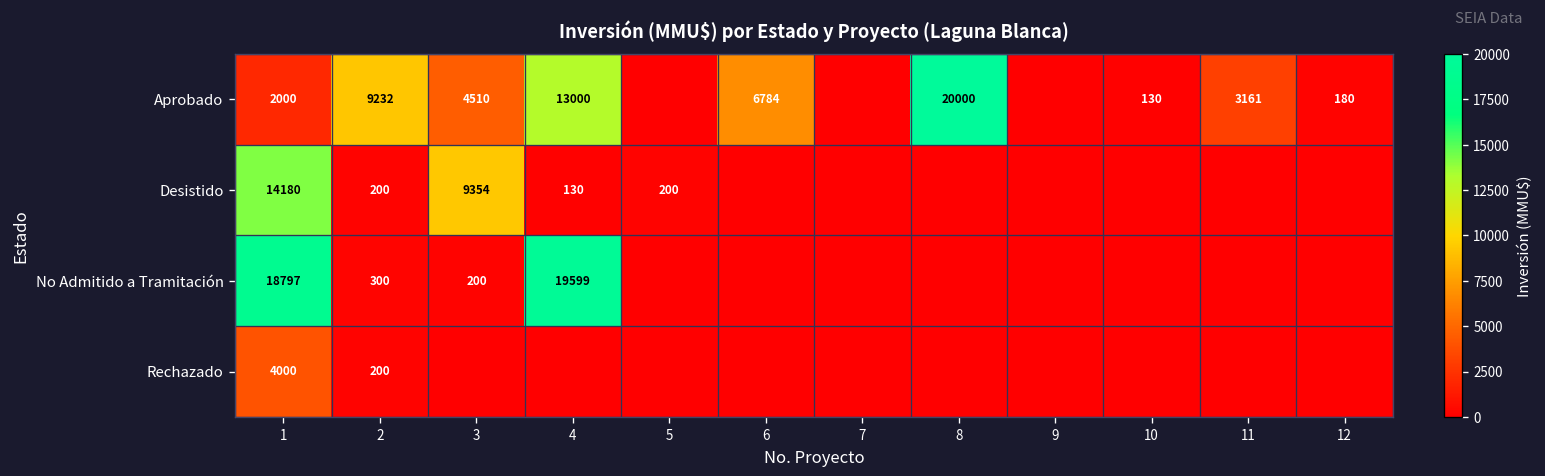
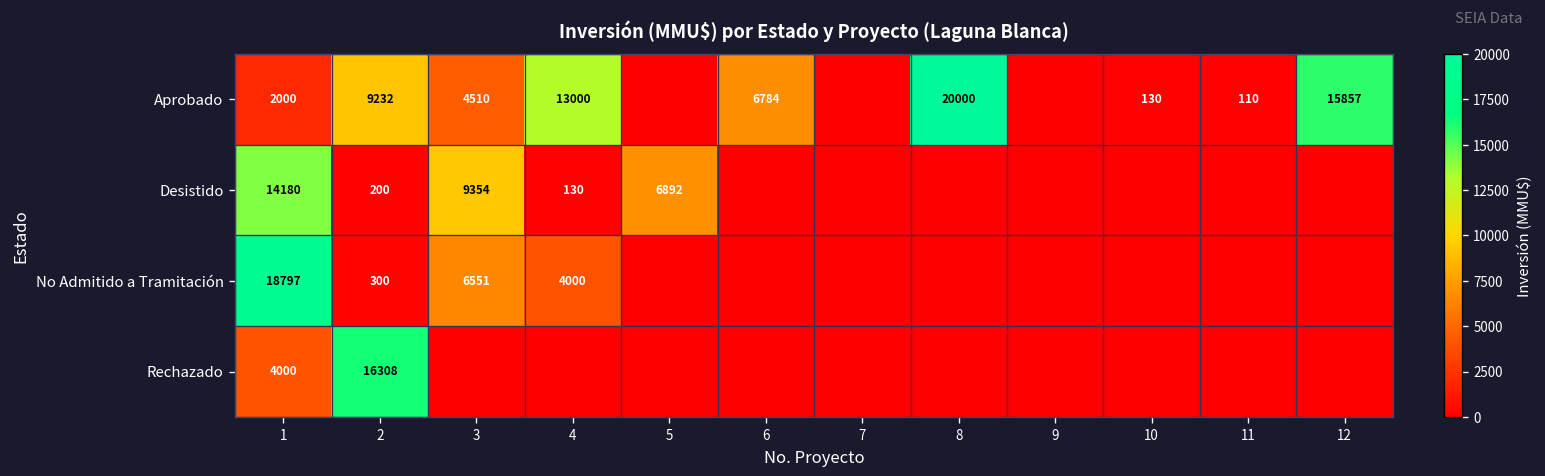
Aprobado, 11: 3161 -> 110
Aprobado, 12: 180 -> 15857
Desistido, 5: 200 -> 6892
No Admitido a Tramitación, 3: 200 -> 6551
No Admitido a Tramitación, 4: 19599 -> 4000
Rechazado, 2: 200 -> 16308
